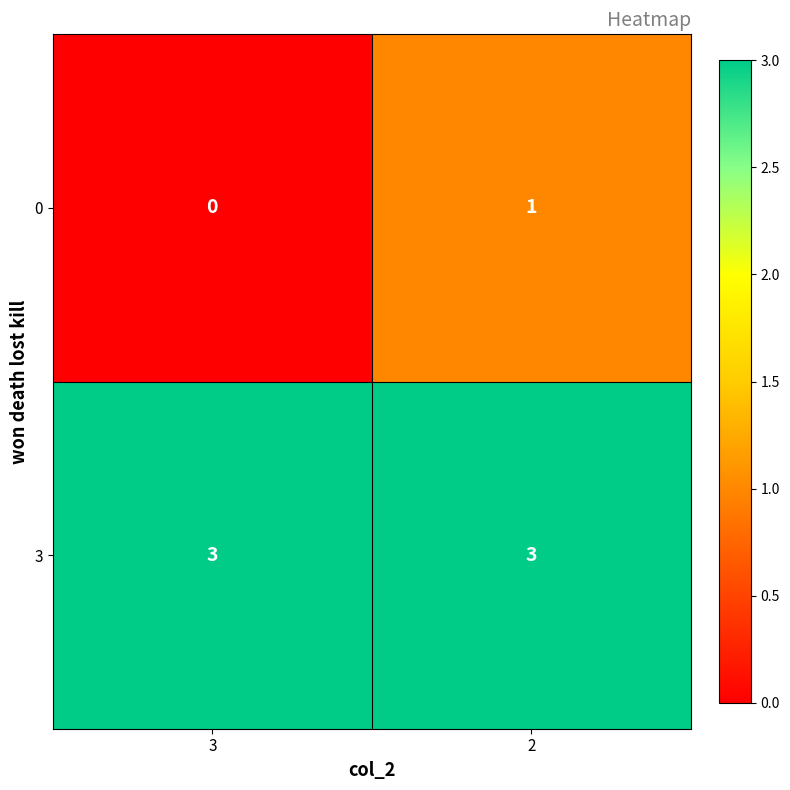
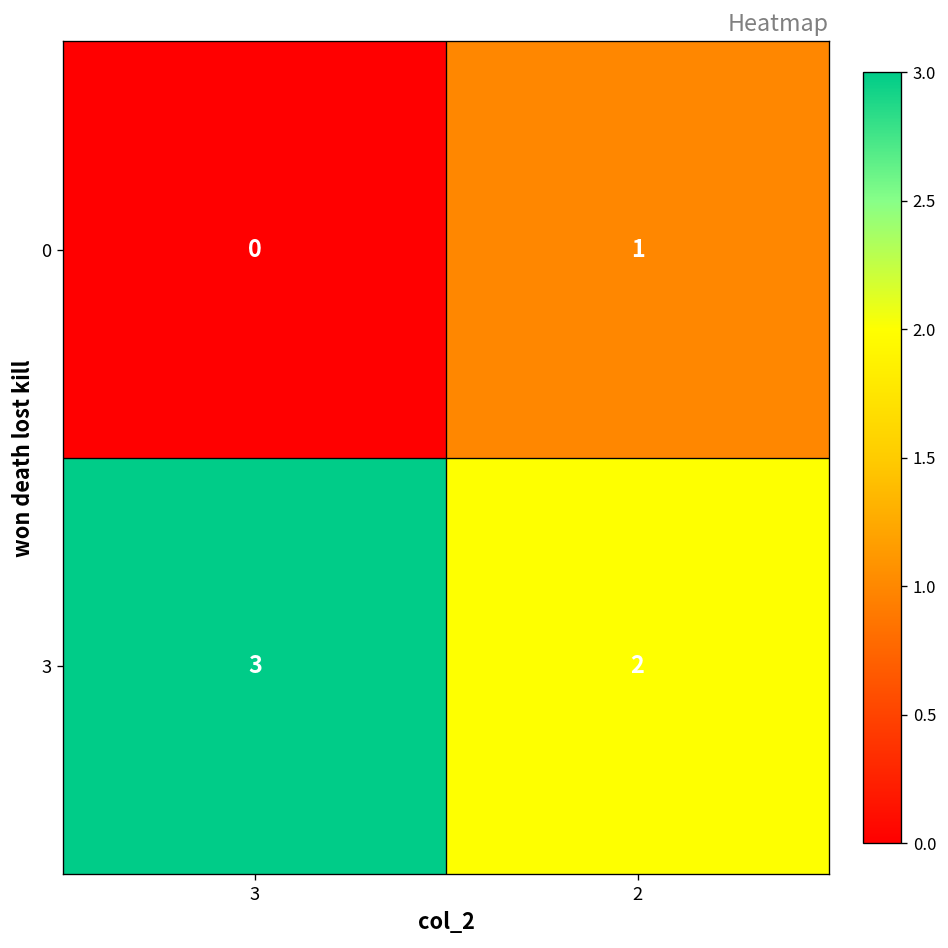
3, 2: 3 -> 2
